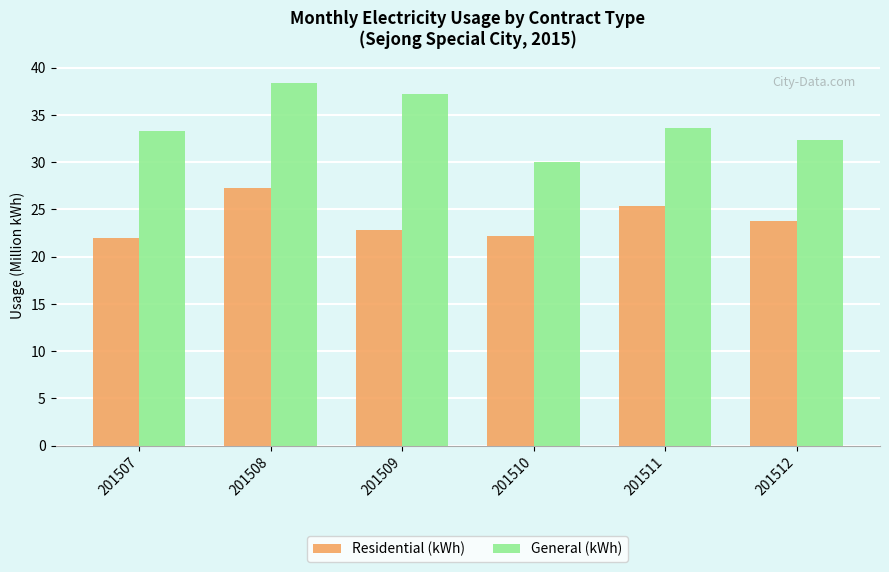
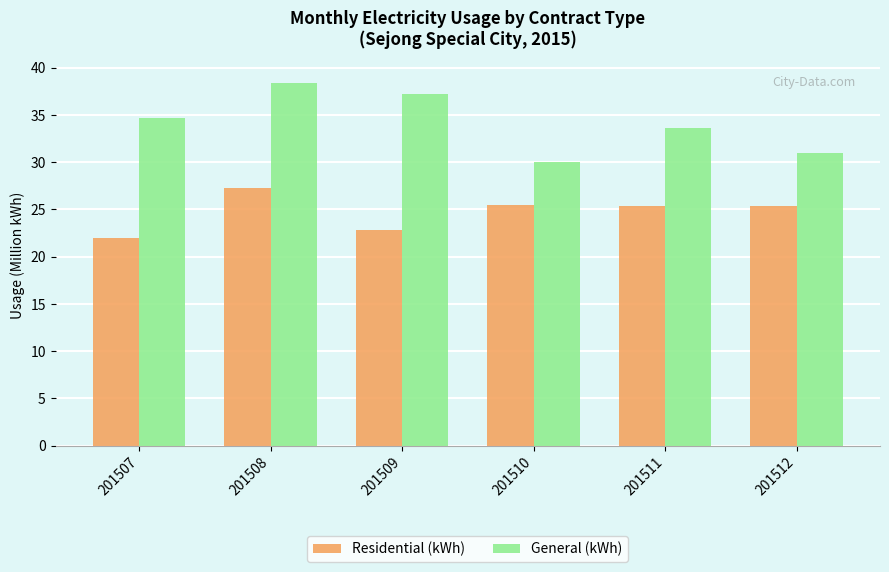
General (kWh), 201507: 33 -> 35
Residential (kWh), 201510: 22 -> 26
Residential (kWh), 201512: 24 -> 25
General (kWh), 201512: 32 -> 31
